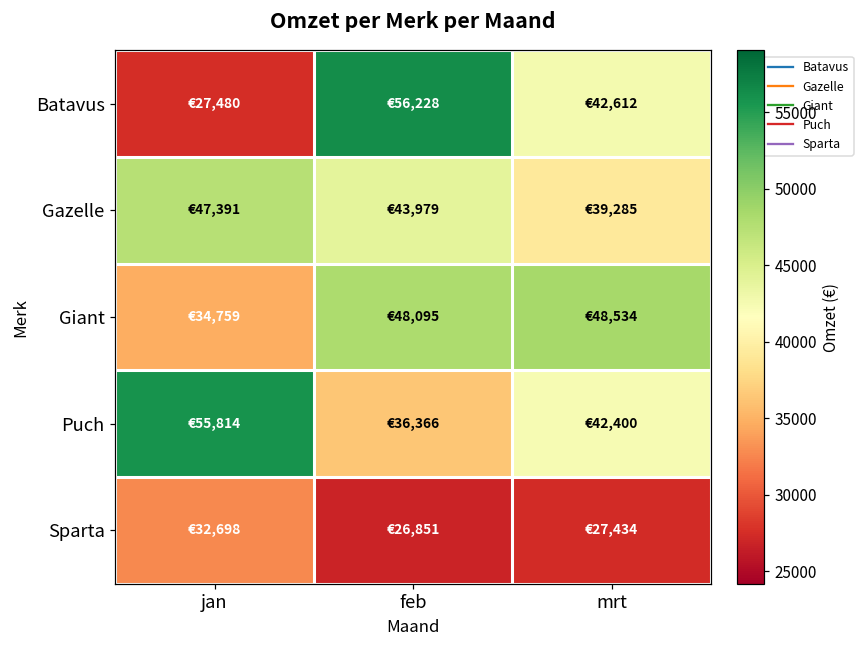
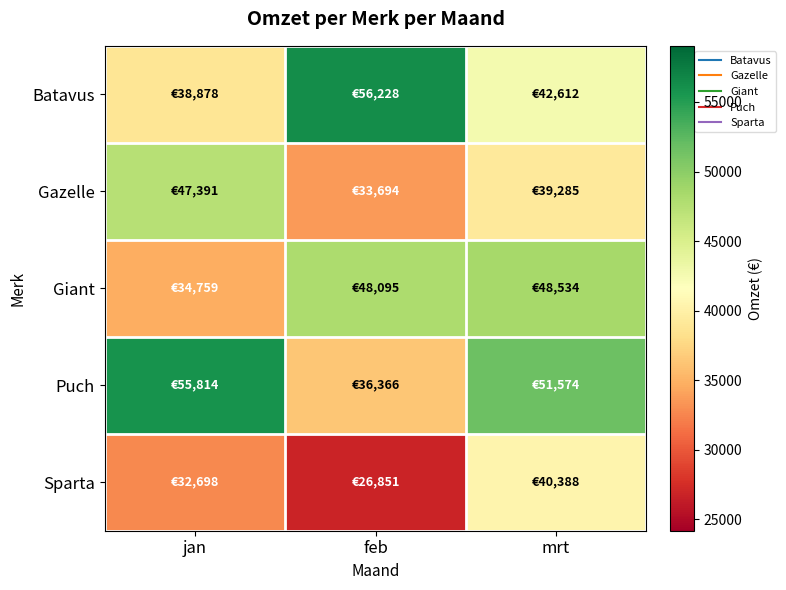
Batavus, jan: €27,480 -> €38,878
Gazelle, feb: €43,979 -> €33,694
Puch, mrt: €42,400 -> €51,574
Sparta, mrt: €27,434 -> €40,388
